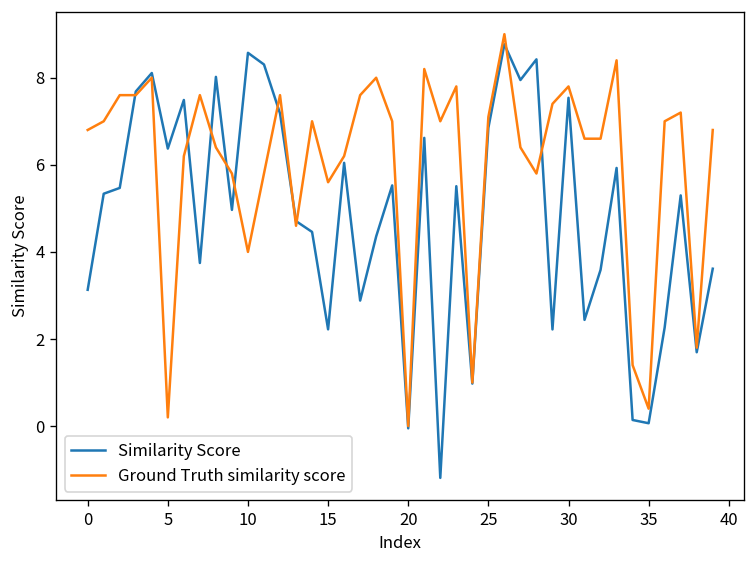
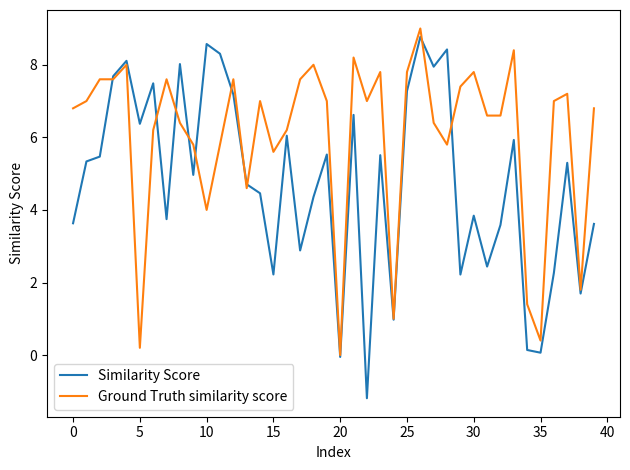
Similarity Score, 0: 3.1 -> 3.6
Similarity Score, 25: 6.8 -> 7.3
Ground Truth similarity score, 25: 7.1 -> 7.8
Similarity Score, 30: 7.5 -> 3.8
